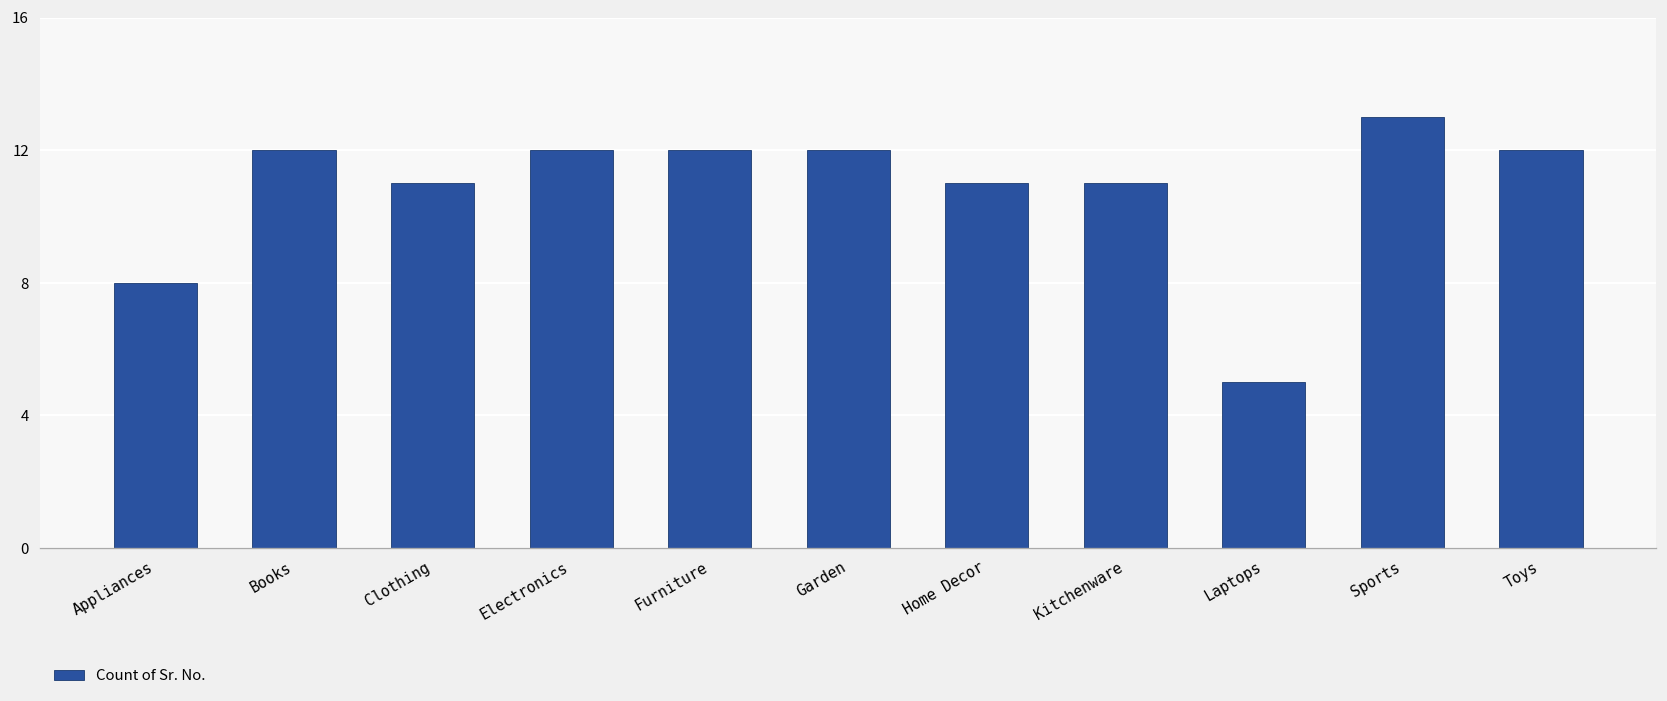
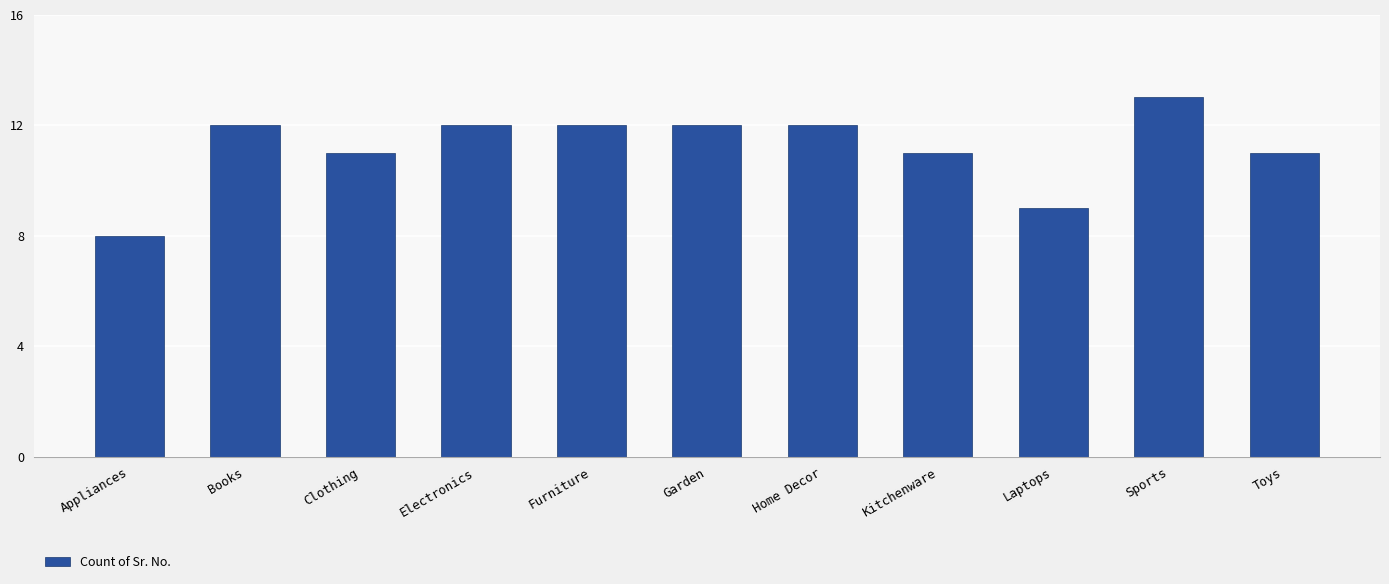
Home Decor: 11 -> 12
Laptops: 5 -> 9
Toys: 12 -> 11
